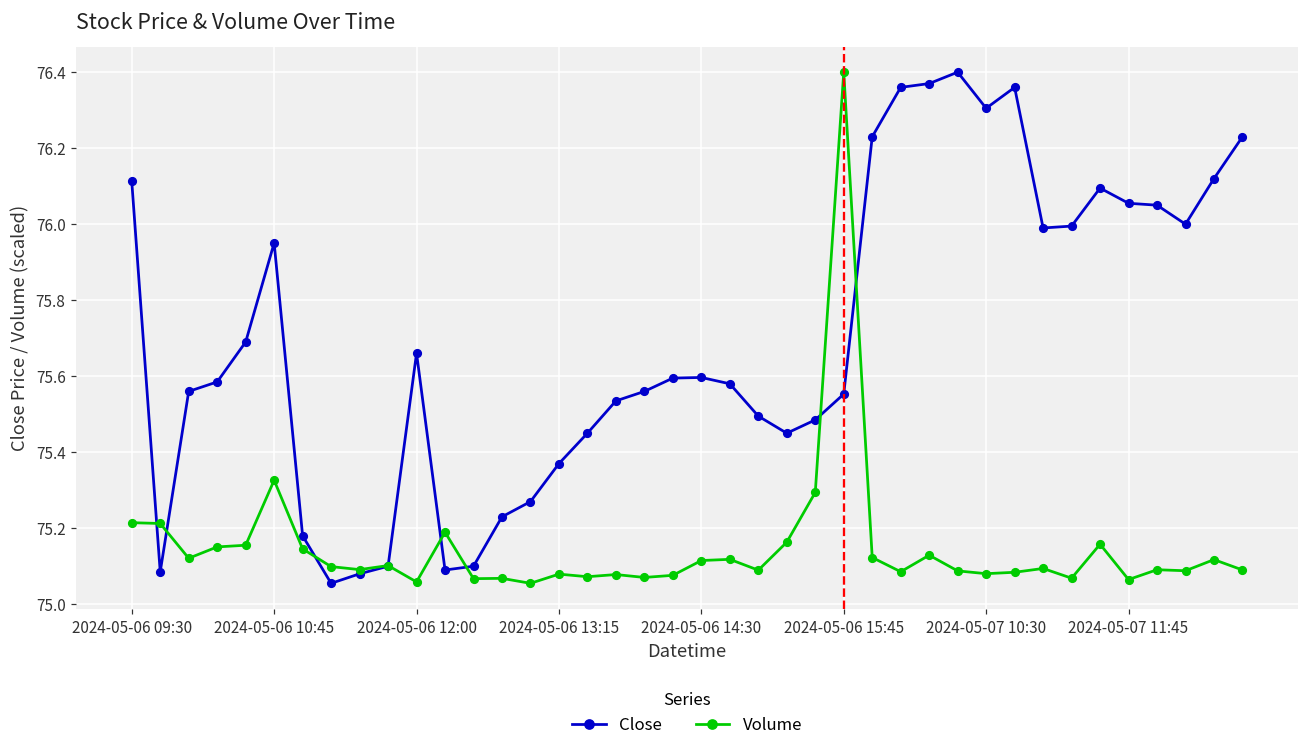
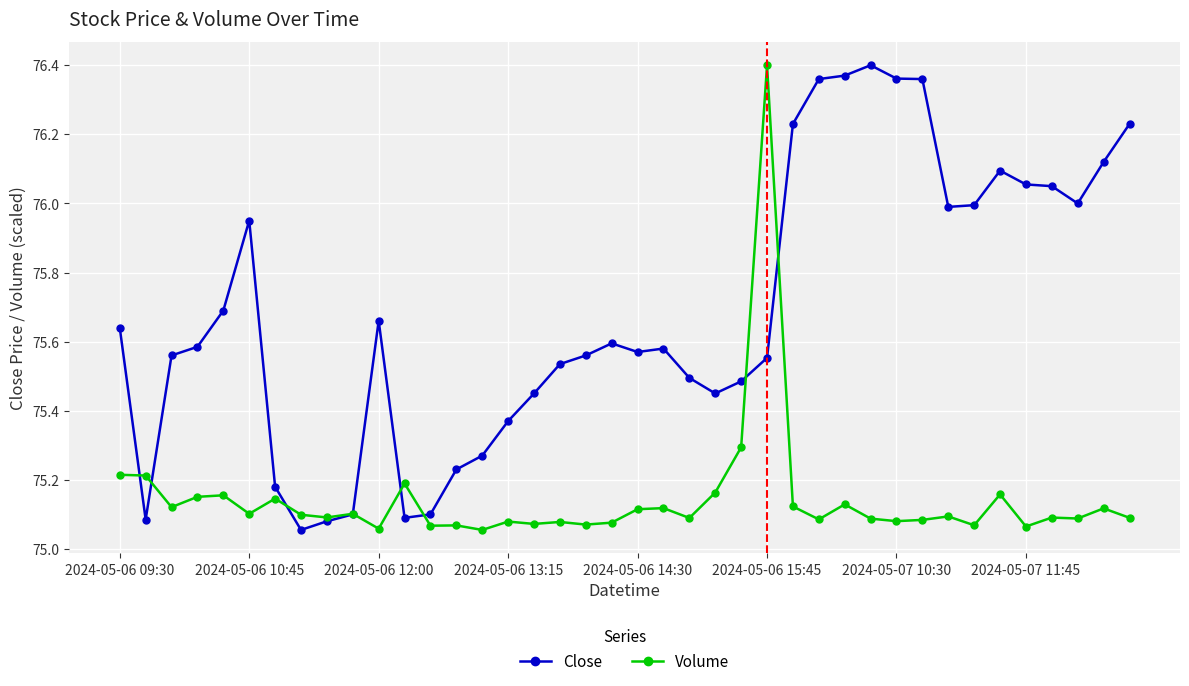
Close, 2024-05-06 09:30: 76.11 -> 75.64
Volume, 2024-05-06 10:45: 75.33 -> 75.10
Close, 2024-05-06 14:30: 75.60 -> 75.57
Close, 2024-05-07 10:30: 76.31 -> 76.36
